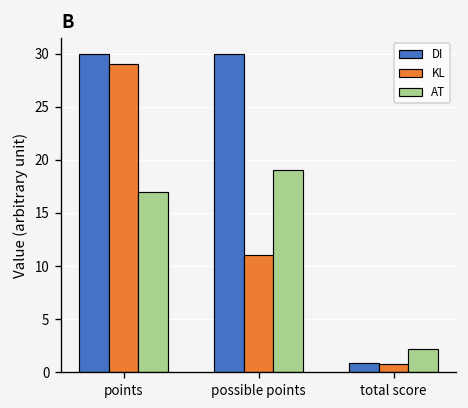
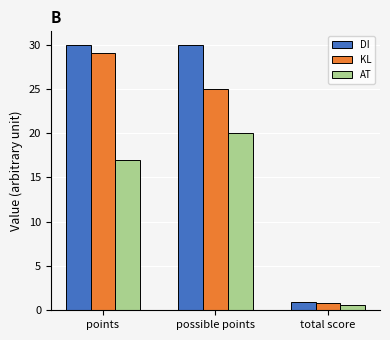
KL, possible points: 11 -> 25
AT, possible points: 19 -> 20
AT, total score: 2 -> 1
